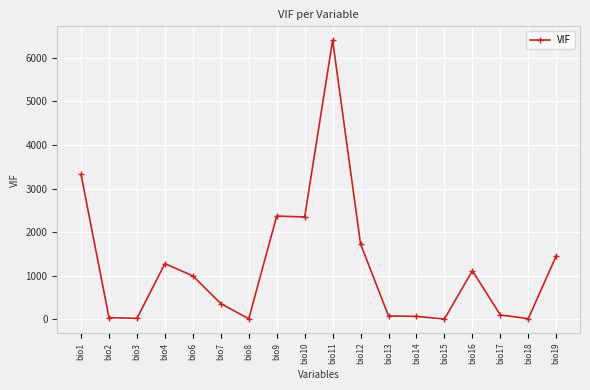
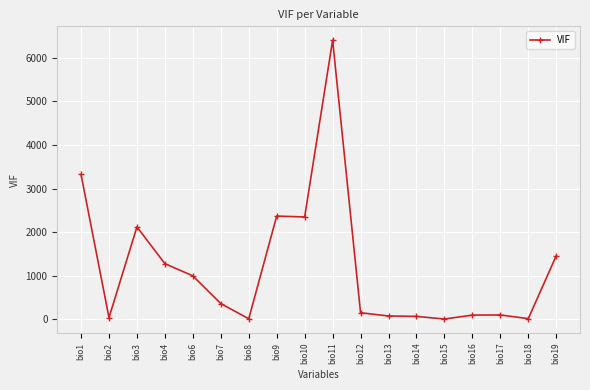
bio3: 0 -> 2100
bio12: 1700 -> 100
bio16: 1100 -> 100
